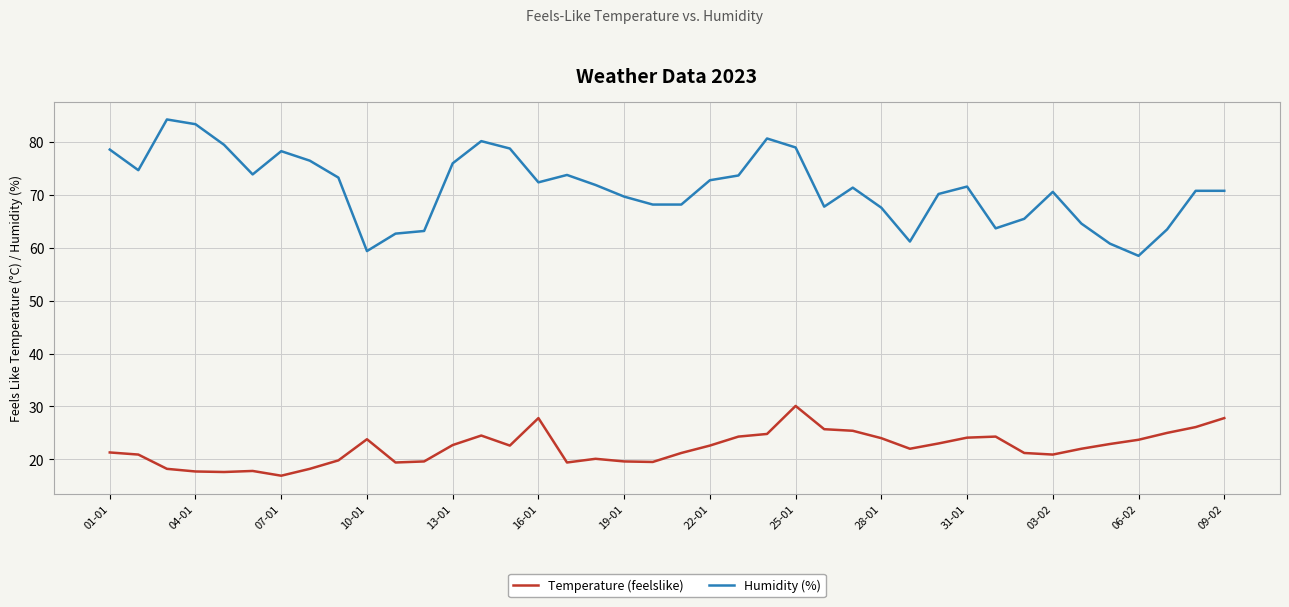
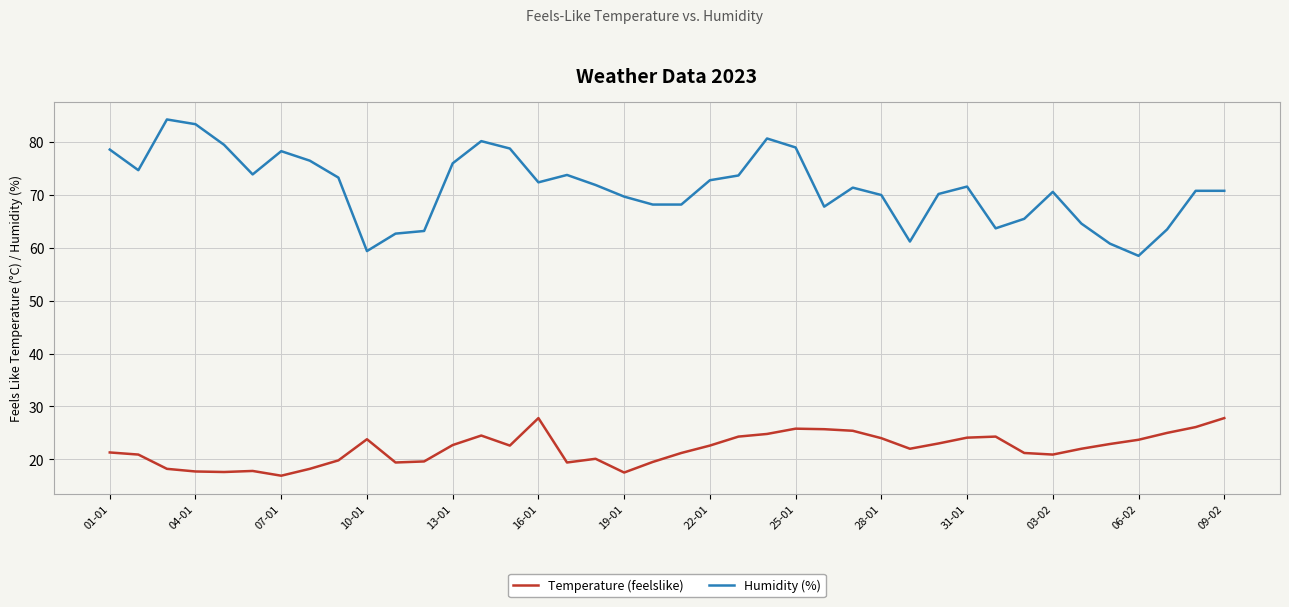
Temperature (feelslike), 19-01: 20 -> 18
Temperature (feelslike), 25-01: 30 -> 26
Humidity (%), 28-01: 68 -> 70
